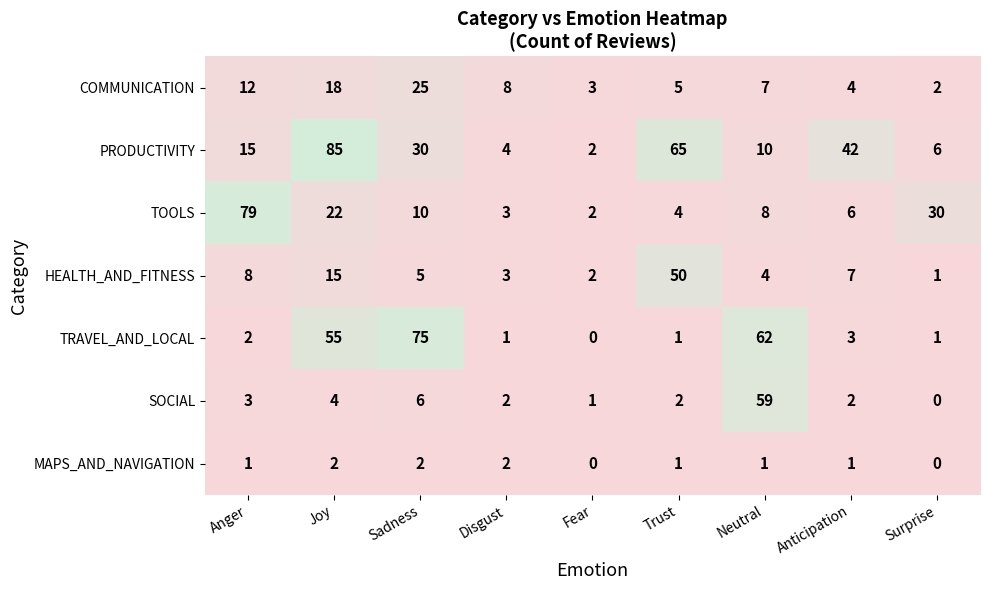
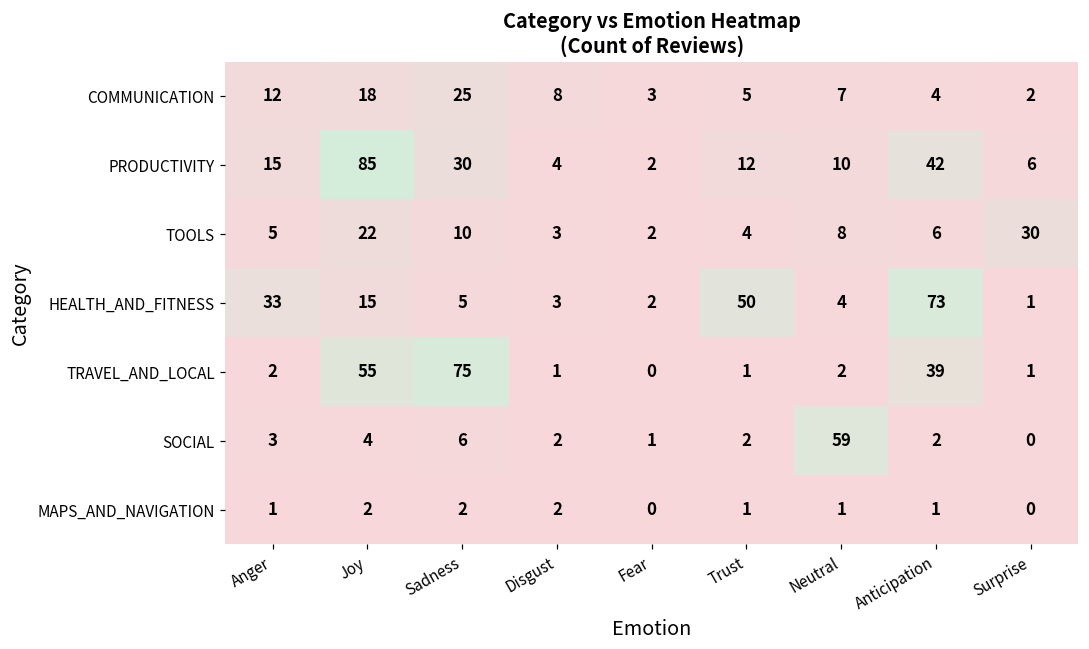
PRODUCTIVITY, Trust: 65 -> 12
TOOLS, Anger: 79 -> 5
HEALTH_AND_FITNESS, Anger: 8 -> 33
HEALTH_AND_FITNESS, Anticipation: 7 -> 73
TRAVEL_AND_LOCAL, Neutral: 62 -> 2
TRAVEL_AND_LOCAL, Anticipation: 3 -> 39
